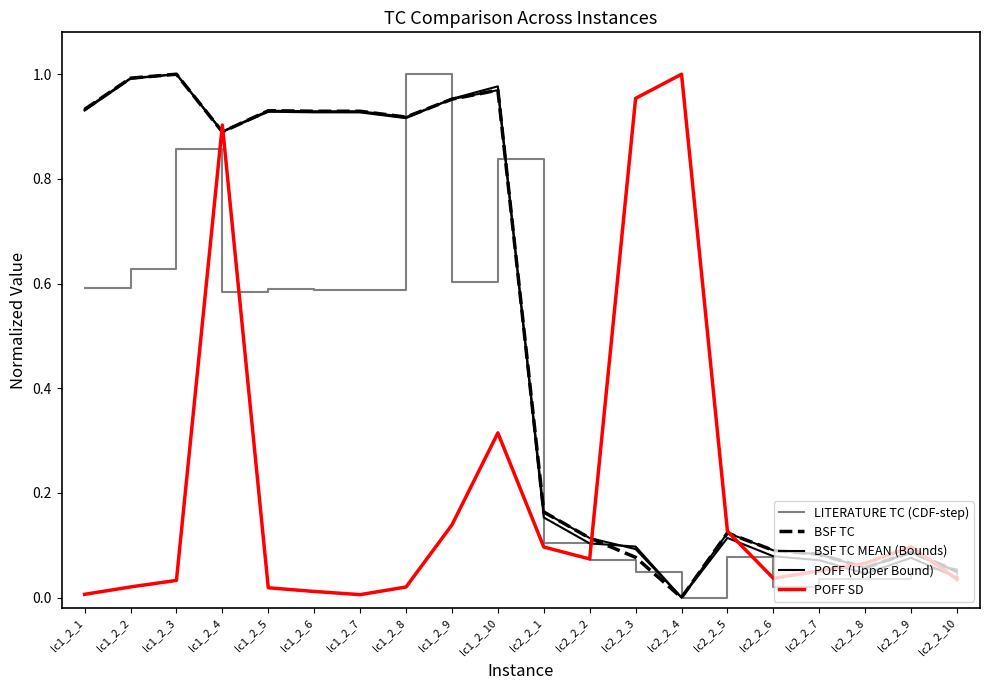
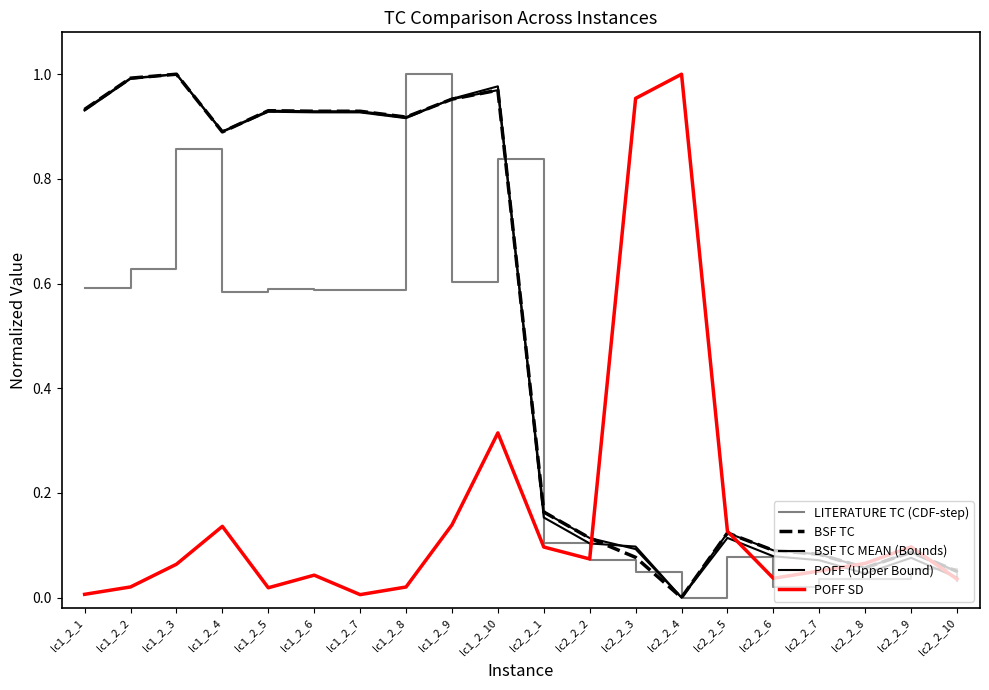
POFF SD, lc1_2_3: 0.03 -> 0.06
POFF SD, lc1_2_4: 0.90 -> 0.14
POFF SD, lc1_2_6: 0.01 -> 0.04
